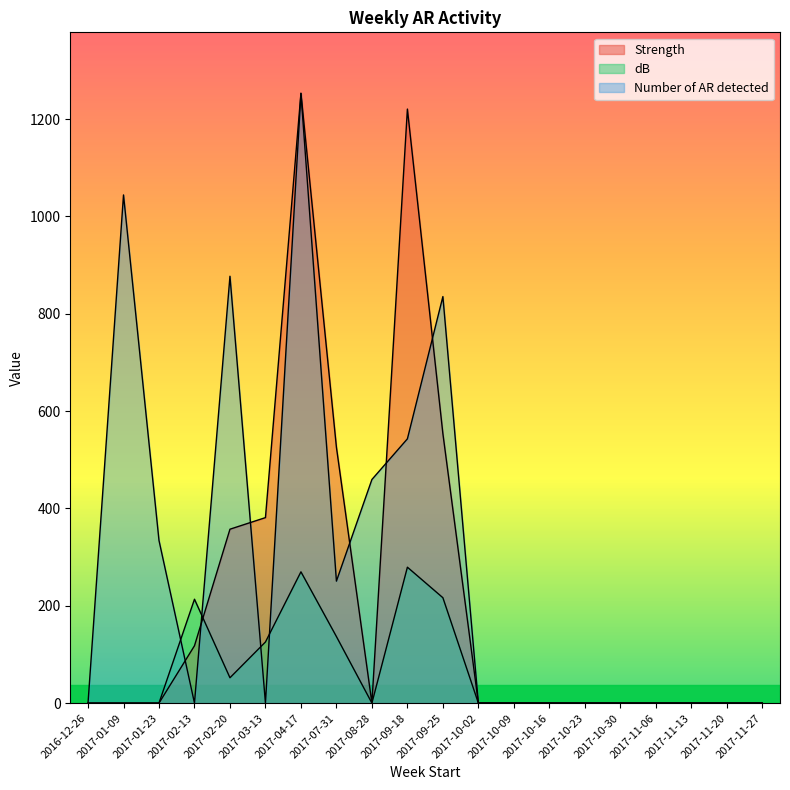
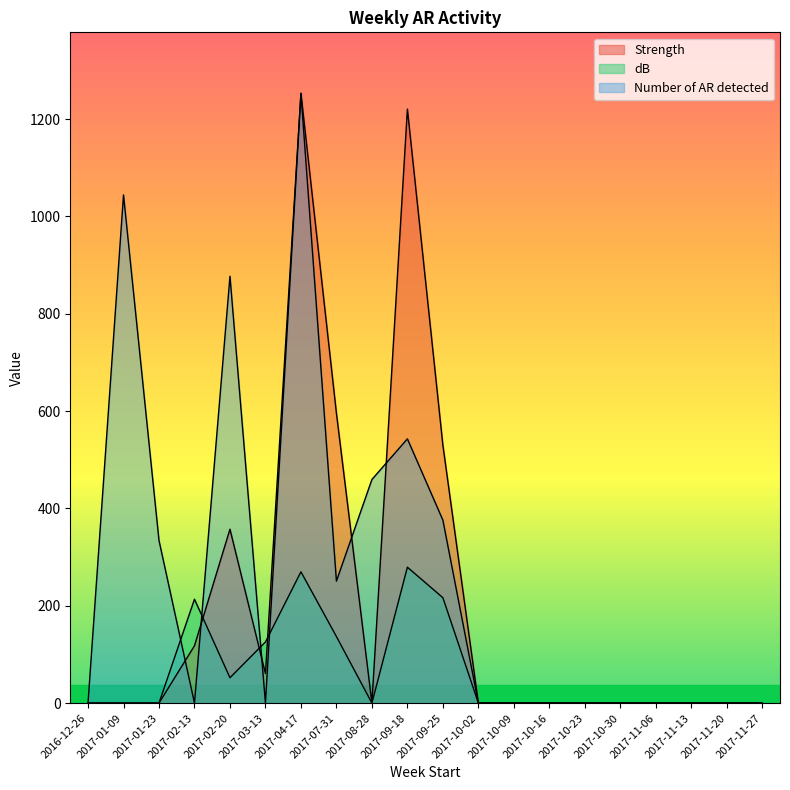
Strength, 2017-03-13: 380 -> 60
Strength, 2017-07-31: 530 -> 600
Strength, 2017-09-25: 550 -> 530
Number of AR detected, 2017-09-25: 840 -> 380
